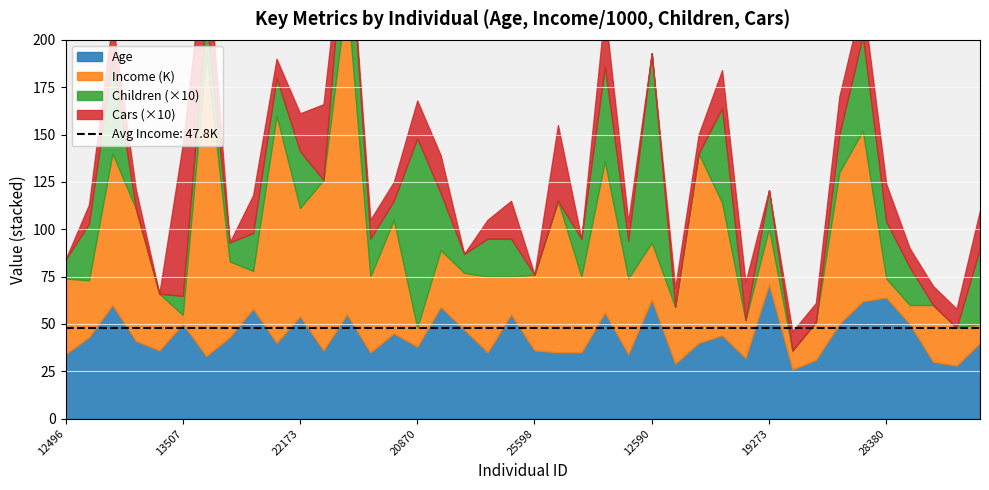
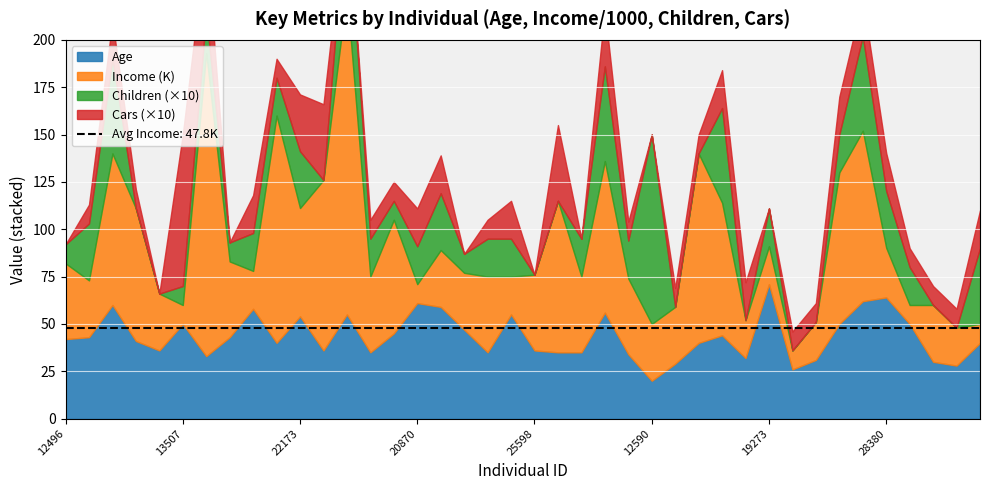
Age, 12496: 34 -> 42
Income (K), 13507: 5 -> 10
Cars (×10), 22173: 20 -> 30
Age, 20870: 38 -> 61
Children (×10), 20870: 100 -> 20
Age, 12590: 63 -> 20
Income (K), 19273: 30 -> 20
Income (K), 28380: 10 -> 26
